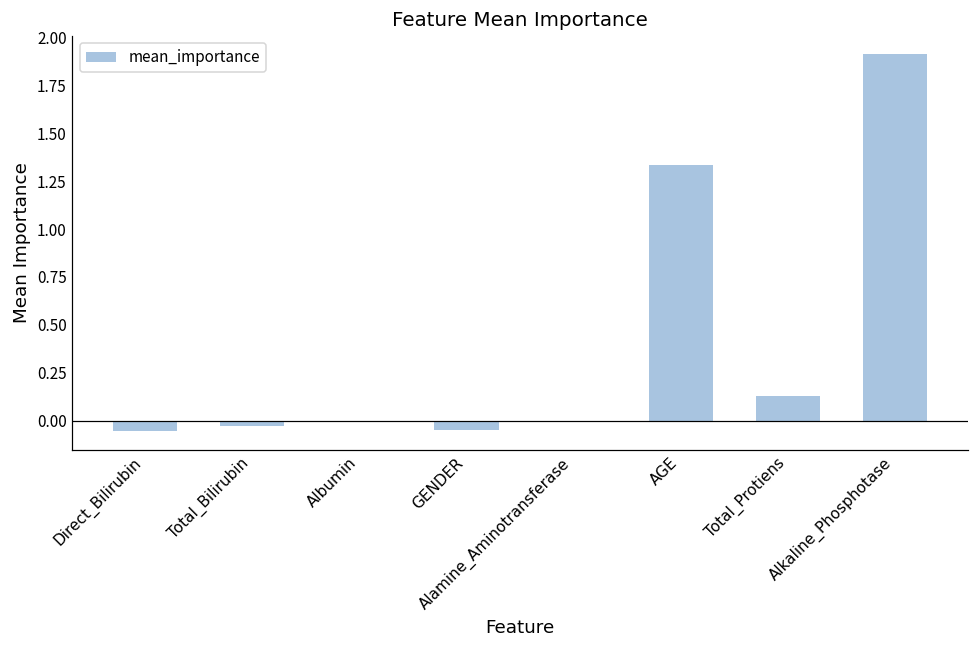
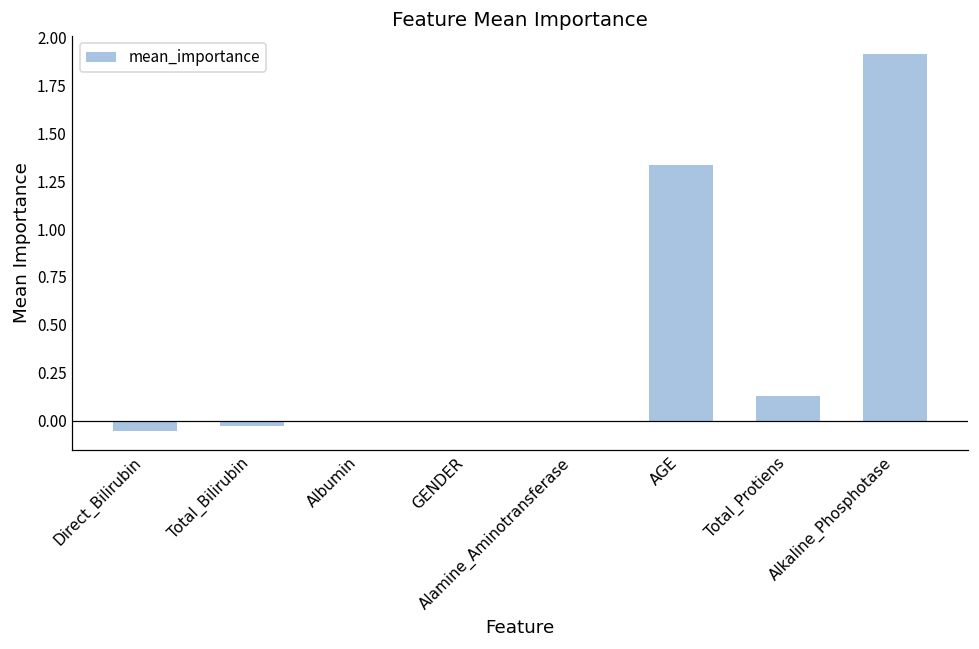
GENDER: -0.05 -> 0.00
